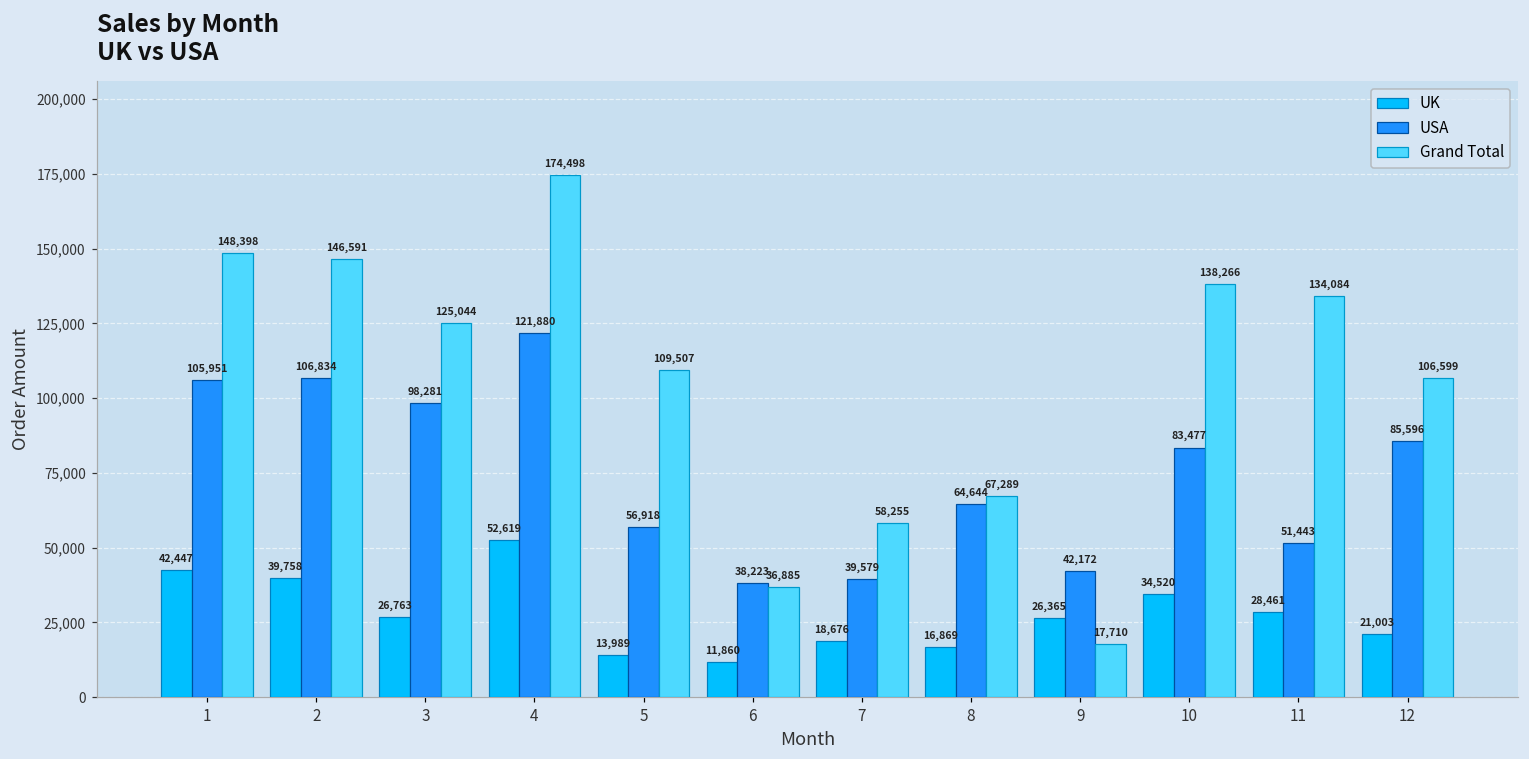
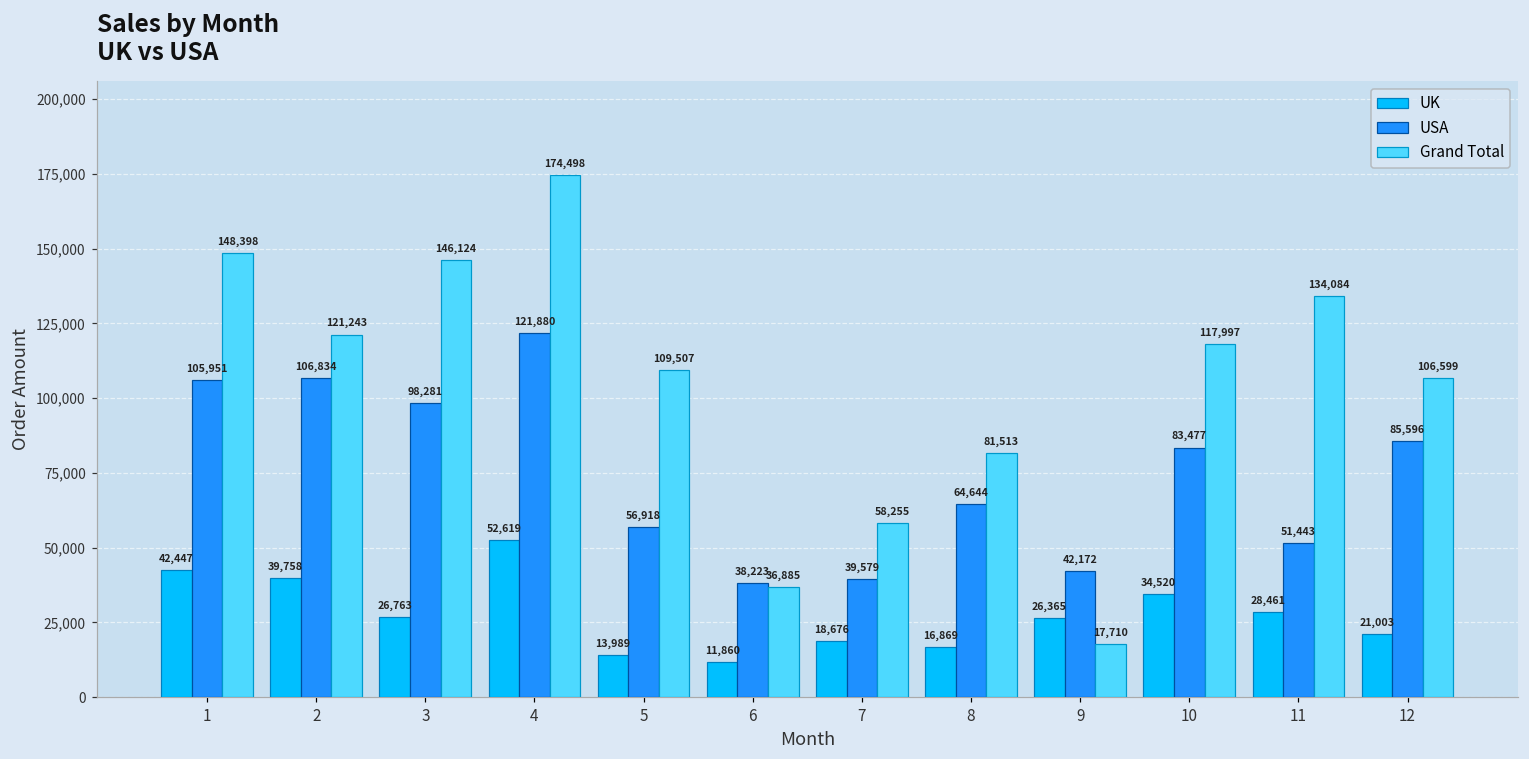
Grand Total, 2: 146,591 -> 121,243
Grand Total, 3: 125,044 -> 146,124
Grand Total, 8: 67,289 -> 81,513
Grand Total, 10: 138,266 -> 117,997
